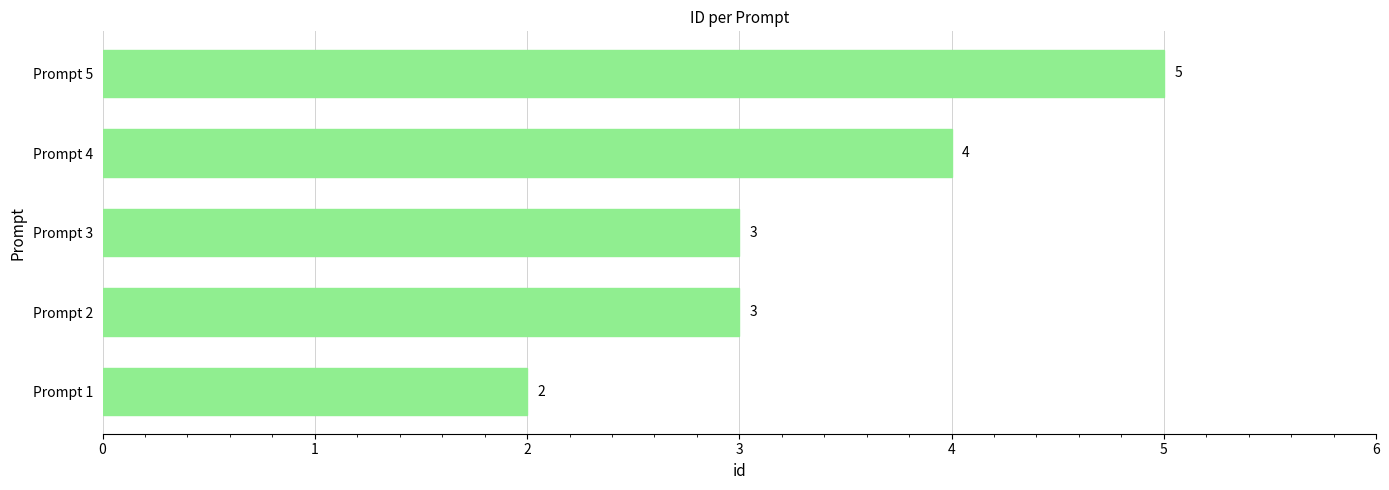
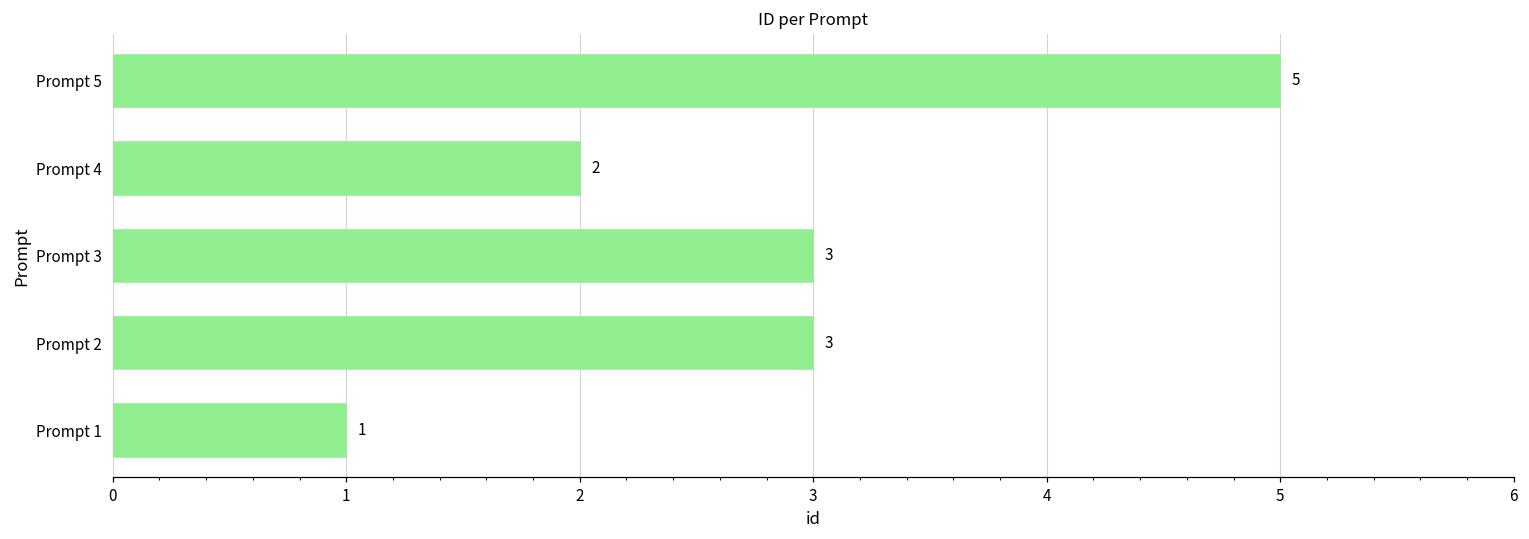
Prompt 4: 4 -> 2
Prompt 1: 2 -> 1
